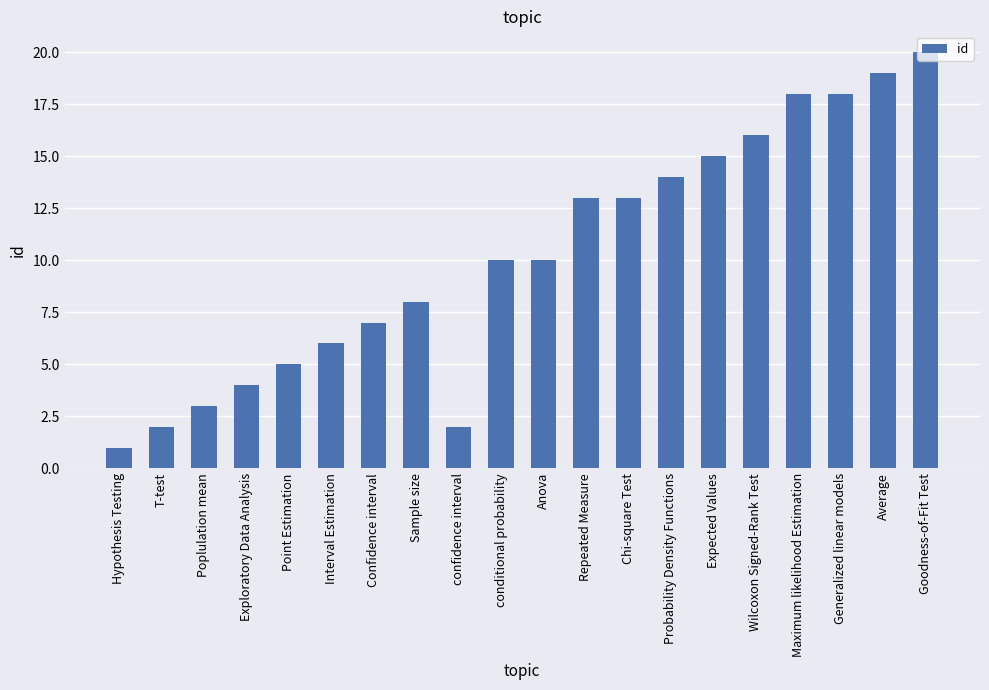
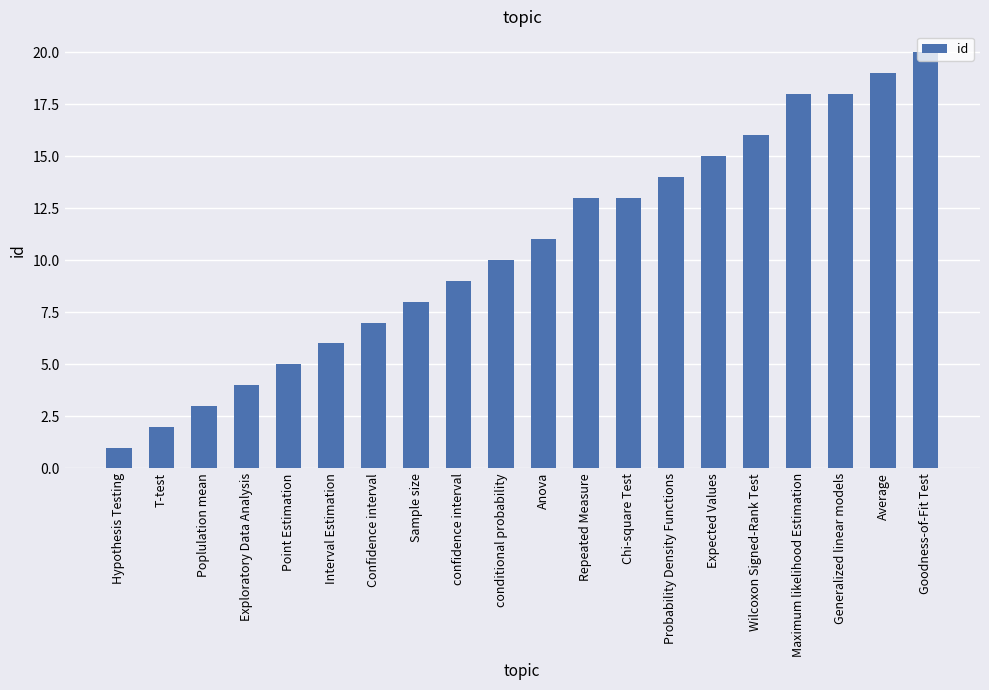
confidence interval: 2 -> 9
Anova: 10 -> 11
